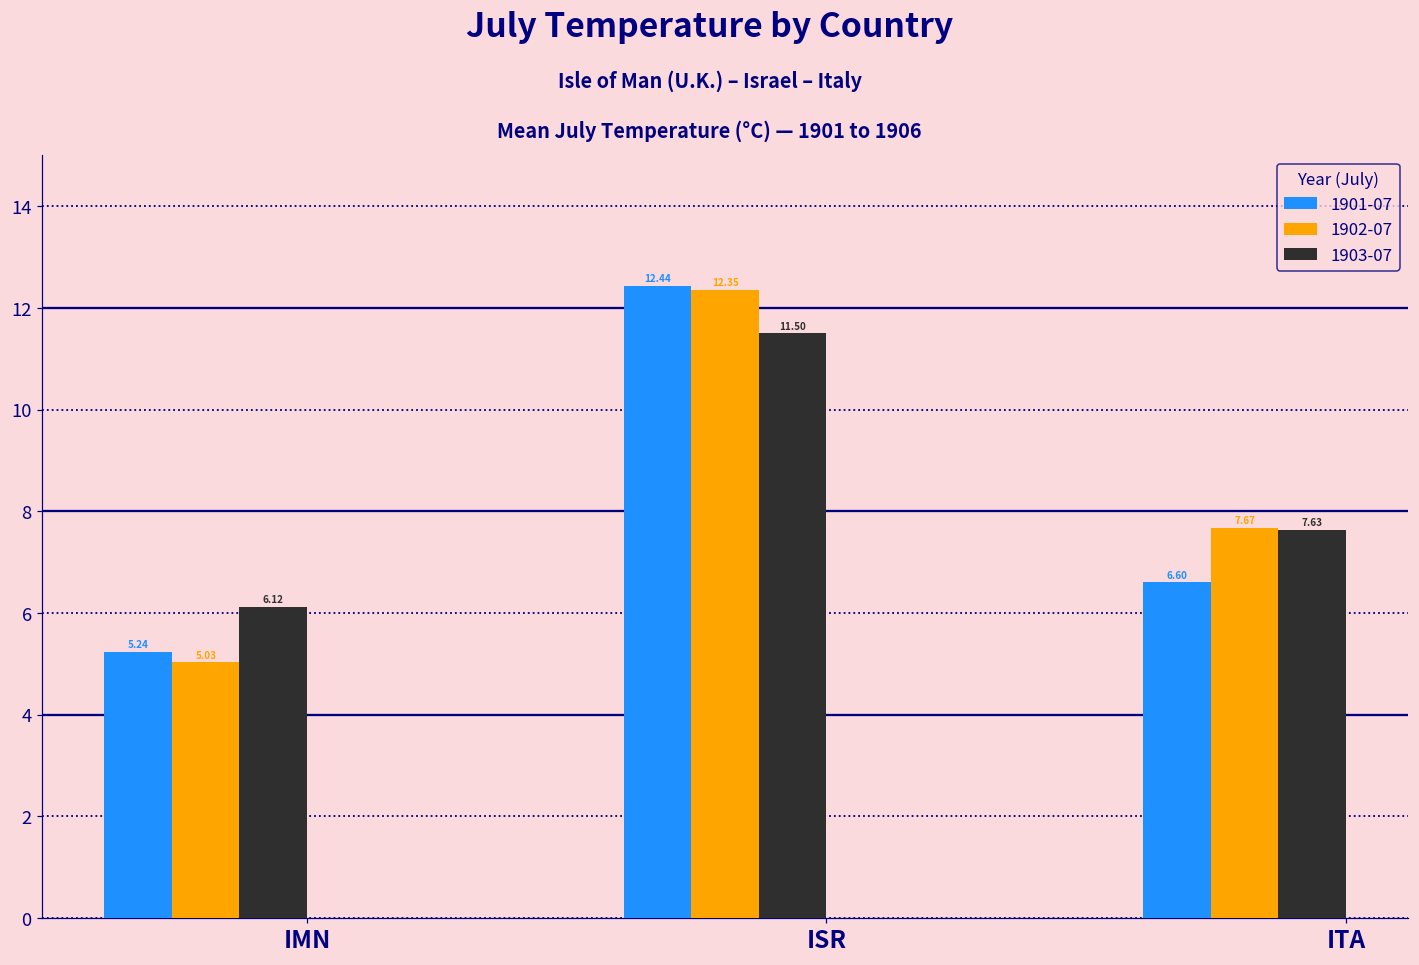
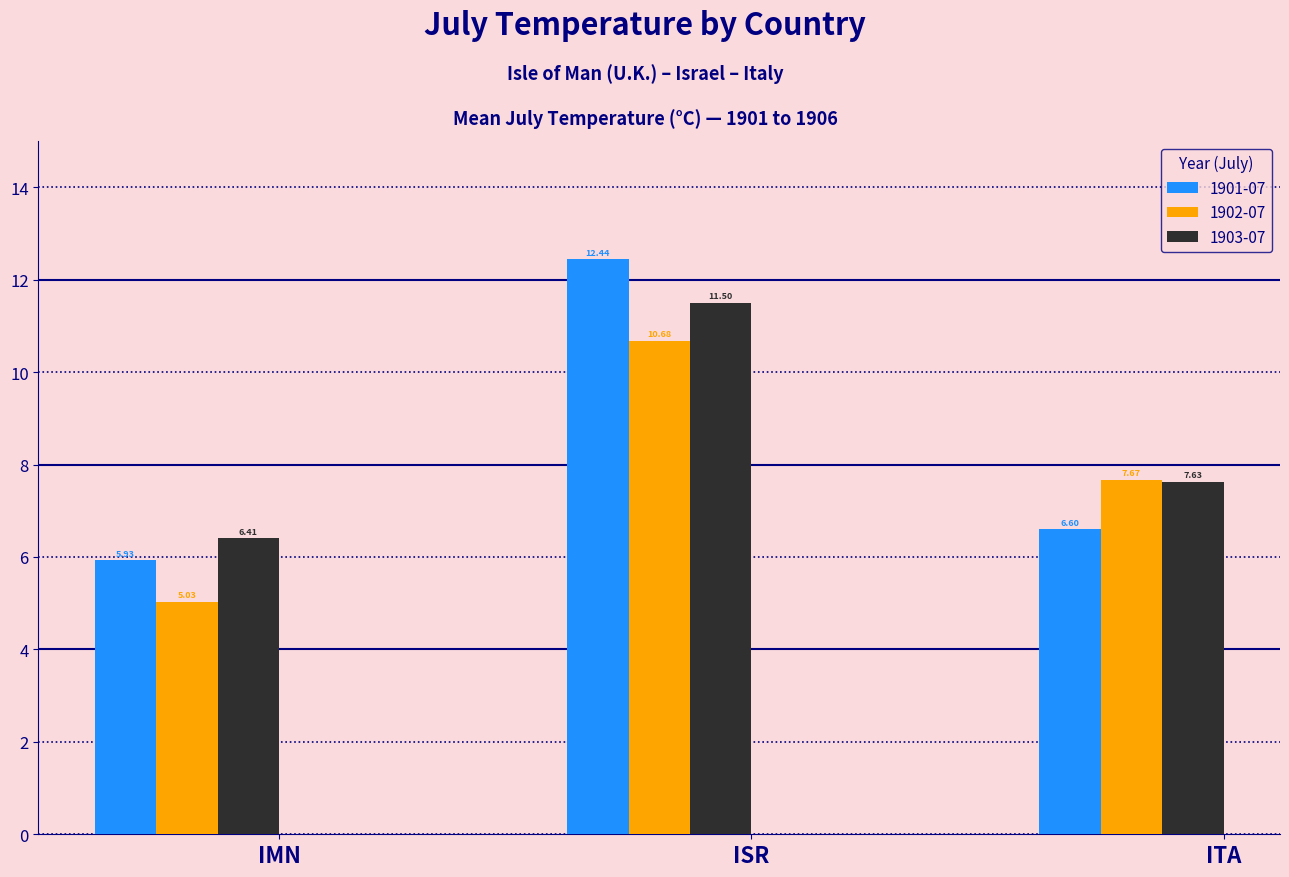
1901-07, IMN: 5.24 -> 5.93
1903-07, IMN: 6.12 -> 6.41
1902-07, ISR: 12.35 -> 10.68
